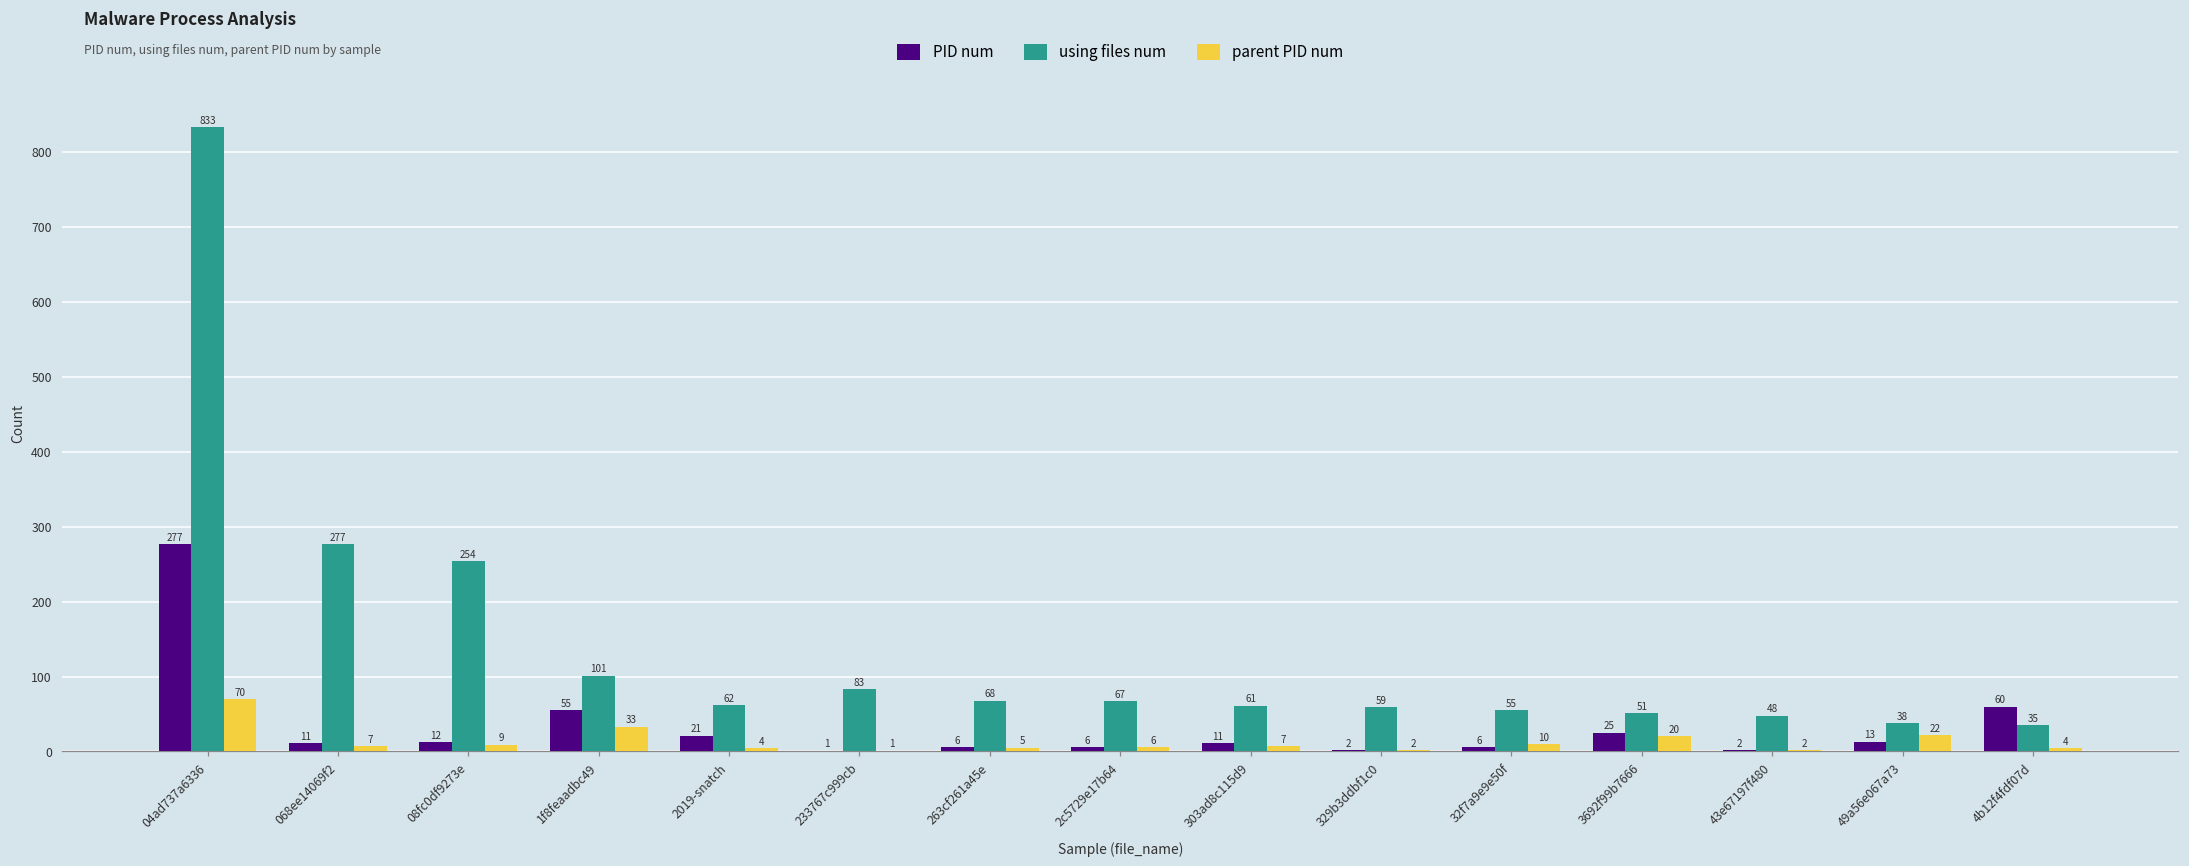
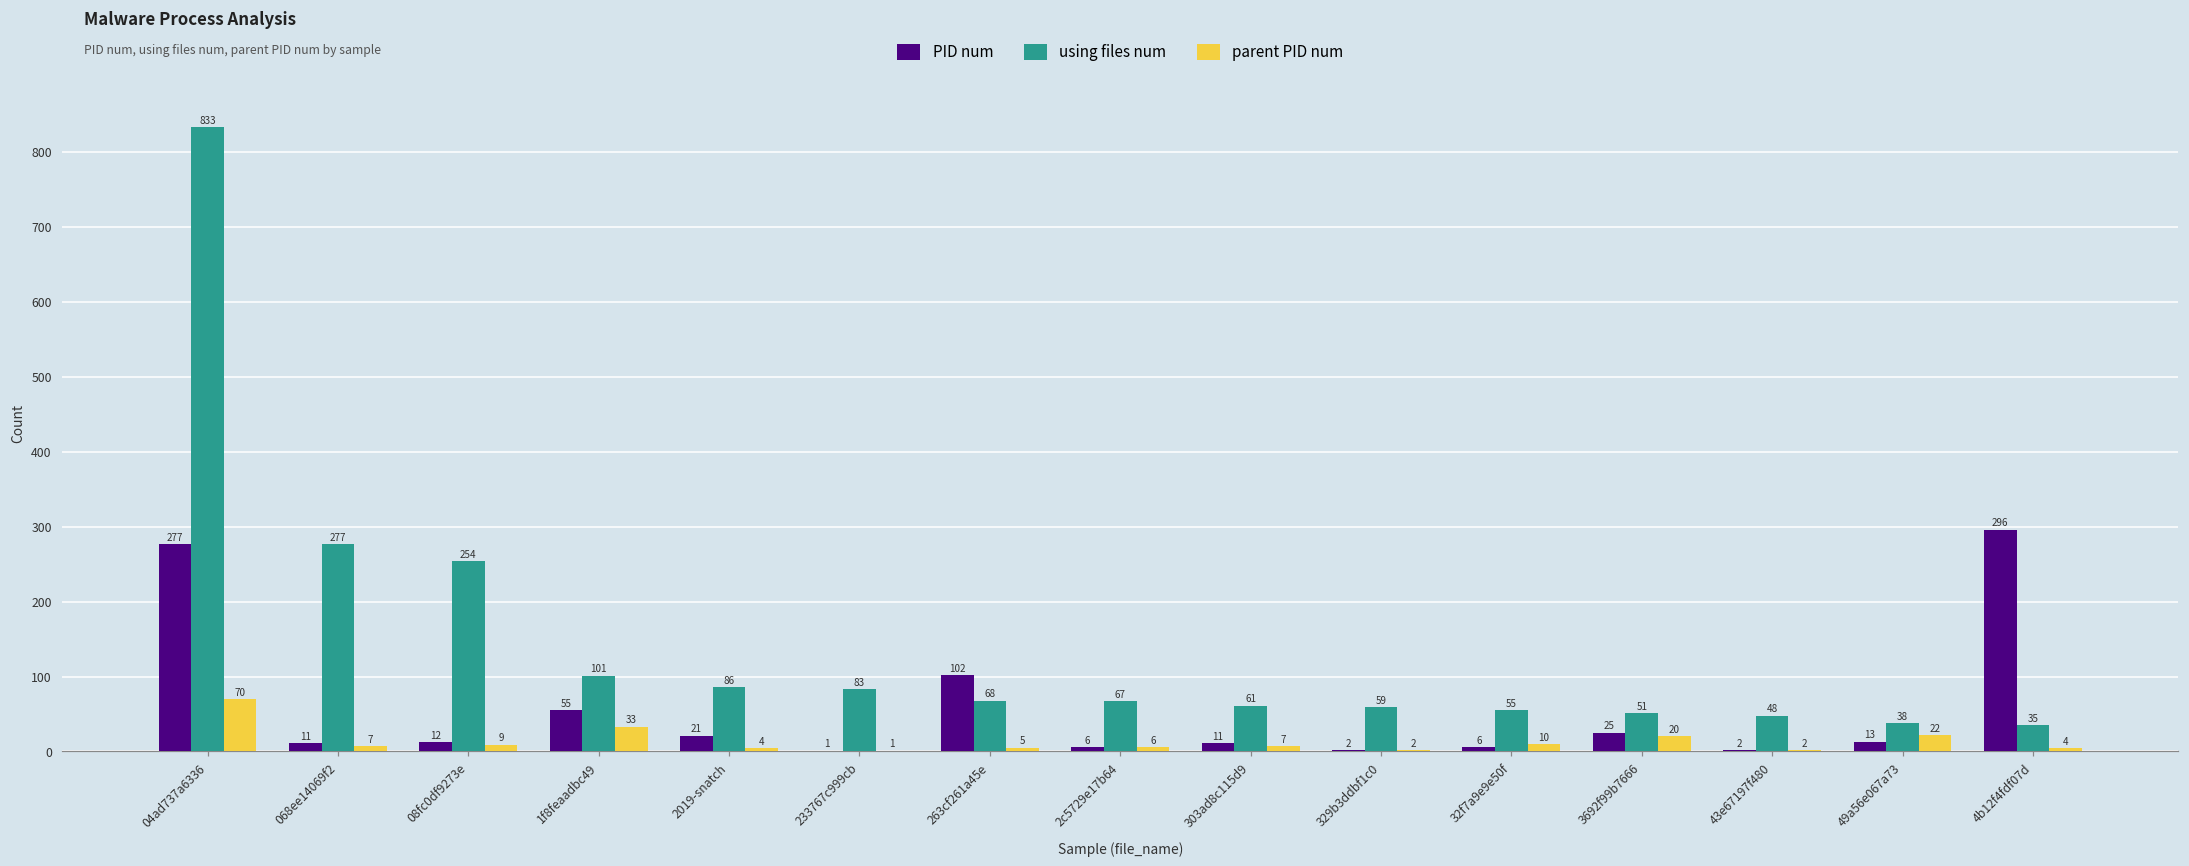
using files num, 2019-snatch: 62 -> 86
PID num, 263cf261a45e: 6 -> 102
PID num, 4b12f4fdf07d: 60 -> 296
